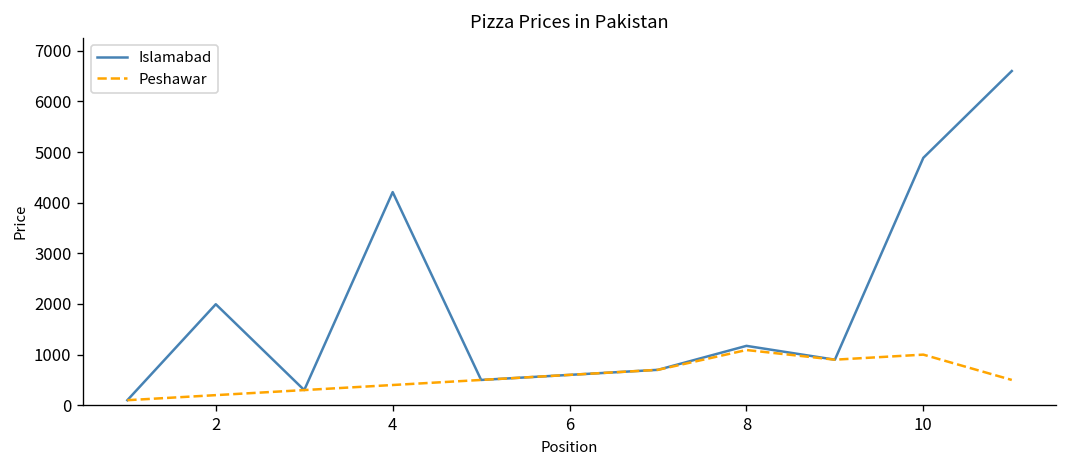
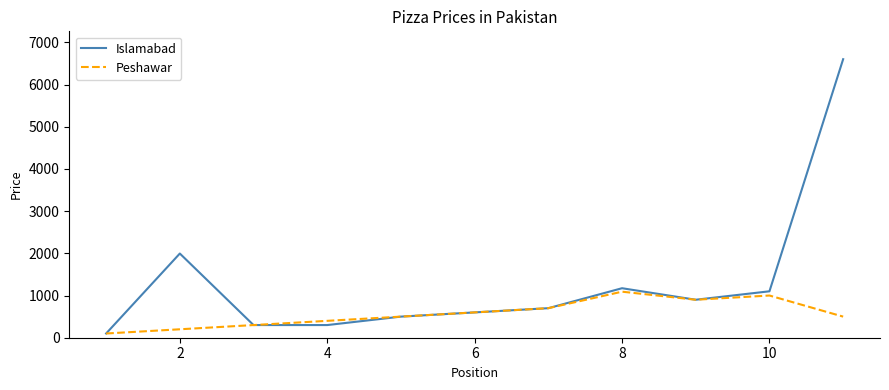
Islamabad, 4: 4200 -> 300
Islamabad, 10: 4900 -> 1100
